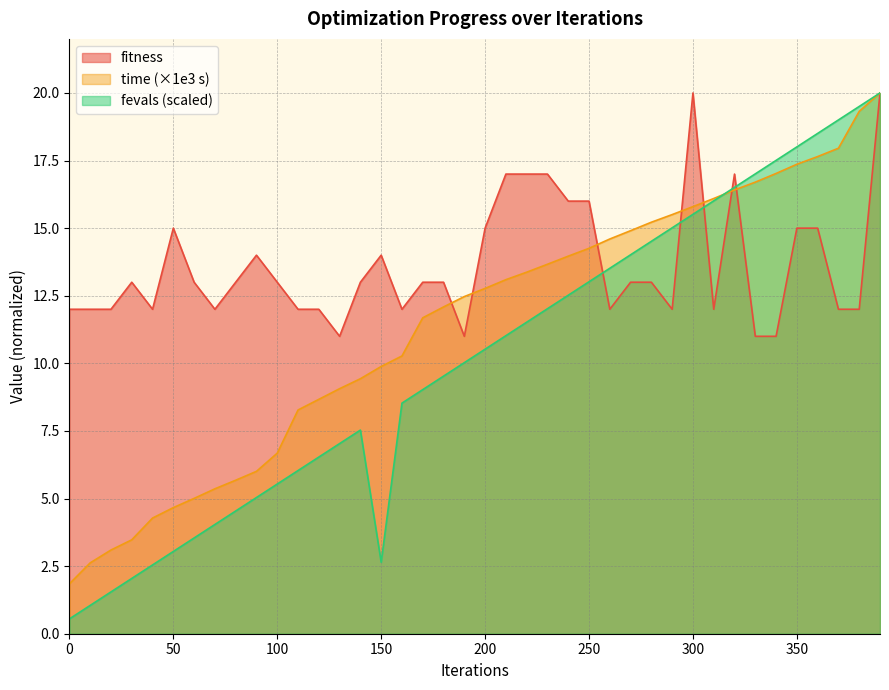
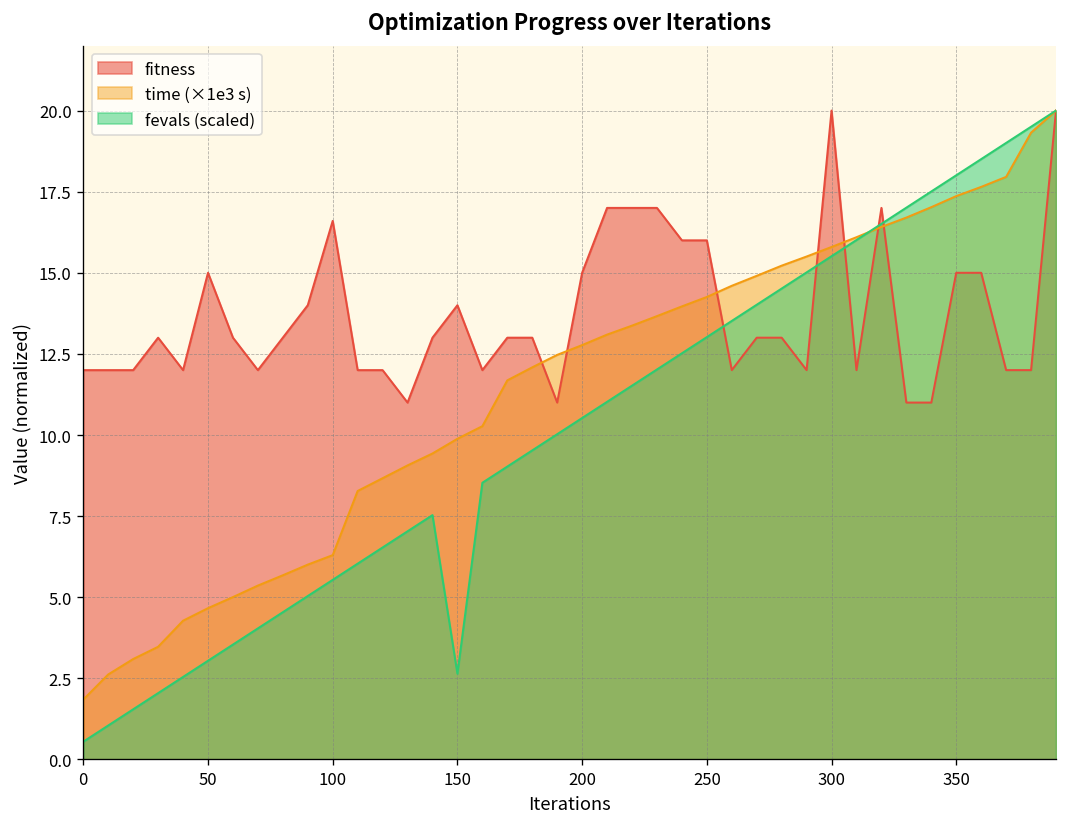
fitness, 100: 13.0 -> 16.6
time (×1e3 s), 100: 6.7 -> 6.3
